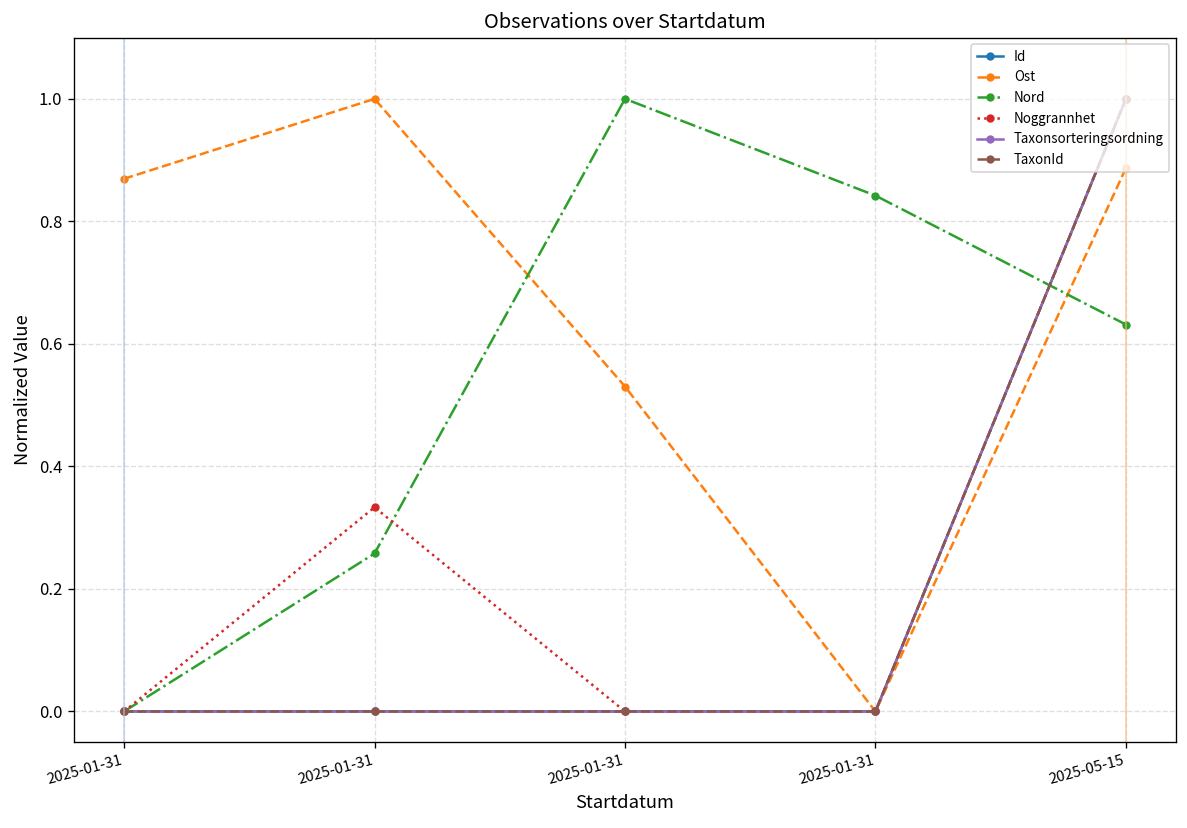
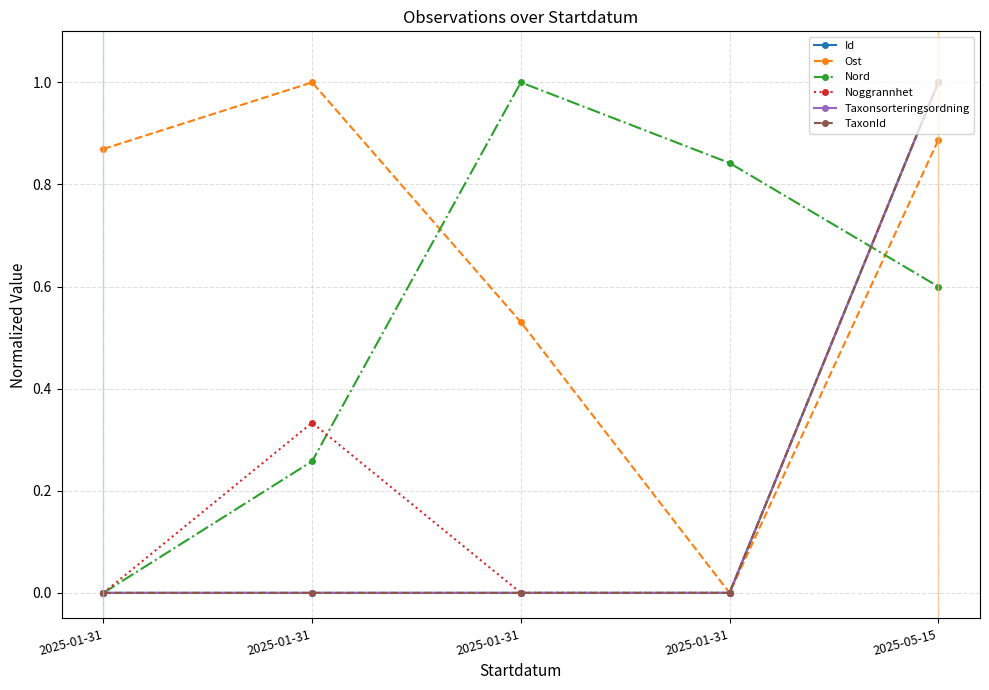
Nord, 2025-05-15: 0.63 -> 0.60
